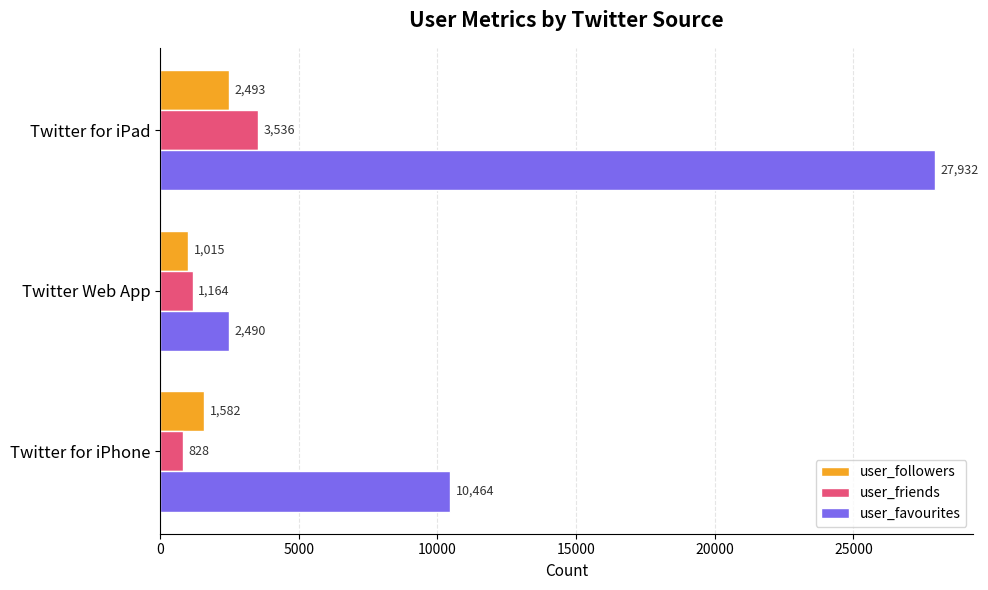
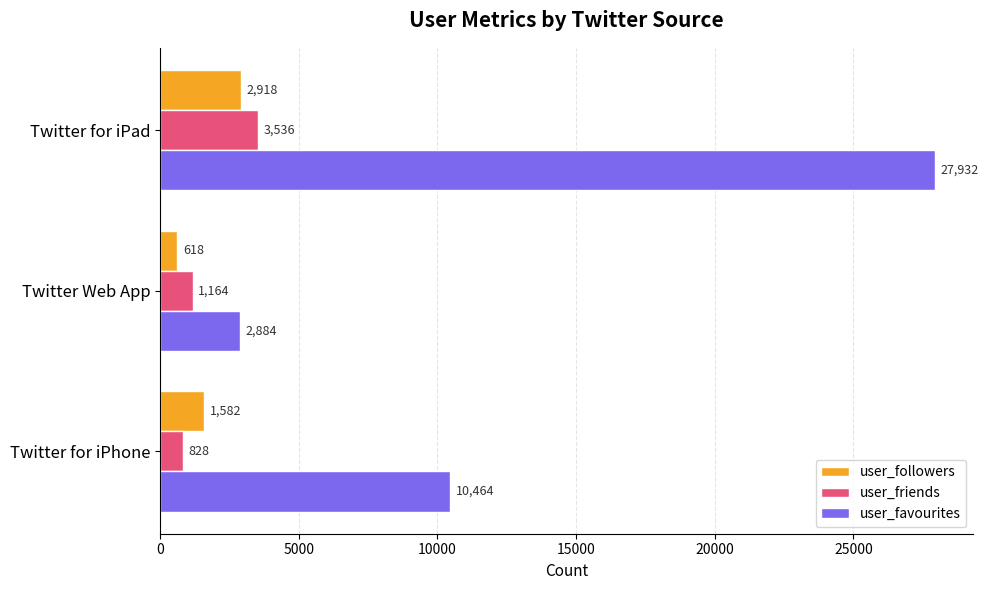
user_followers, Twitter for iPad: 2,493 -> 2,918
user_followers, Twitter Web App: 1,015 -> 618
user_favourites, Twitter Web App: 2,490 -> 2,884
